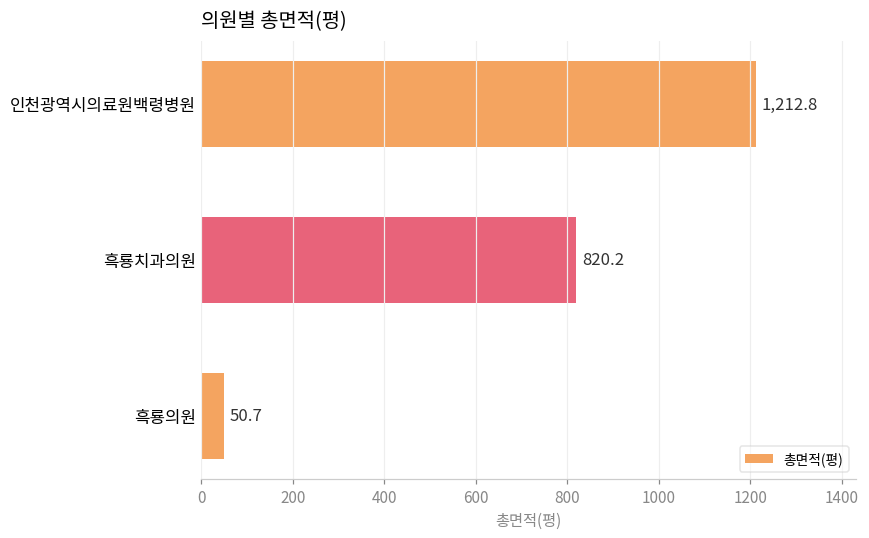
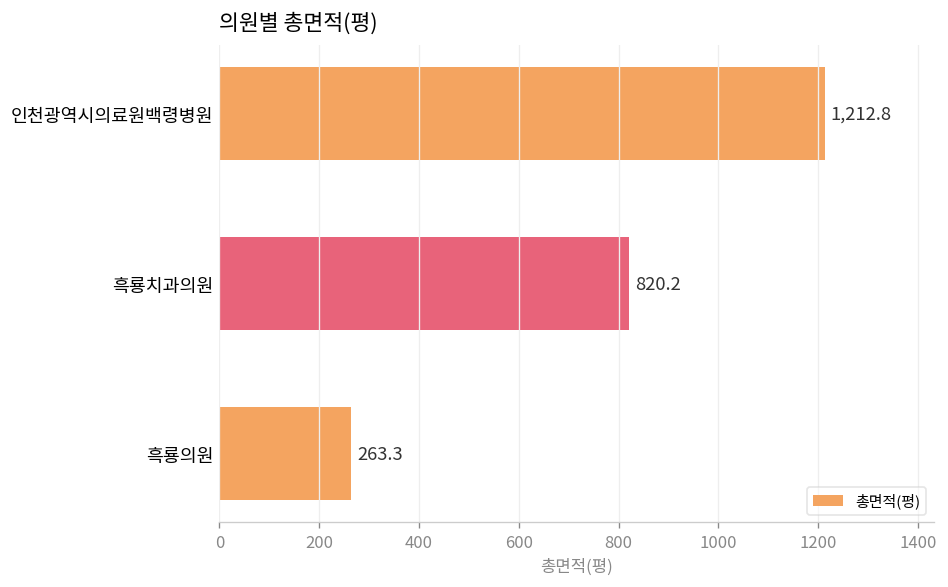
흑룡의원: 50.7 -> 263.3
